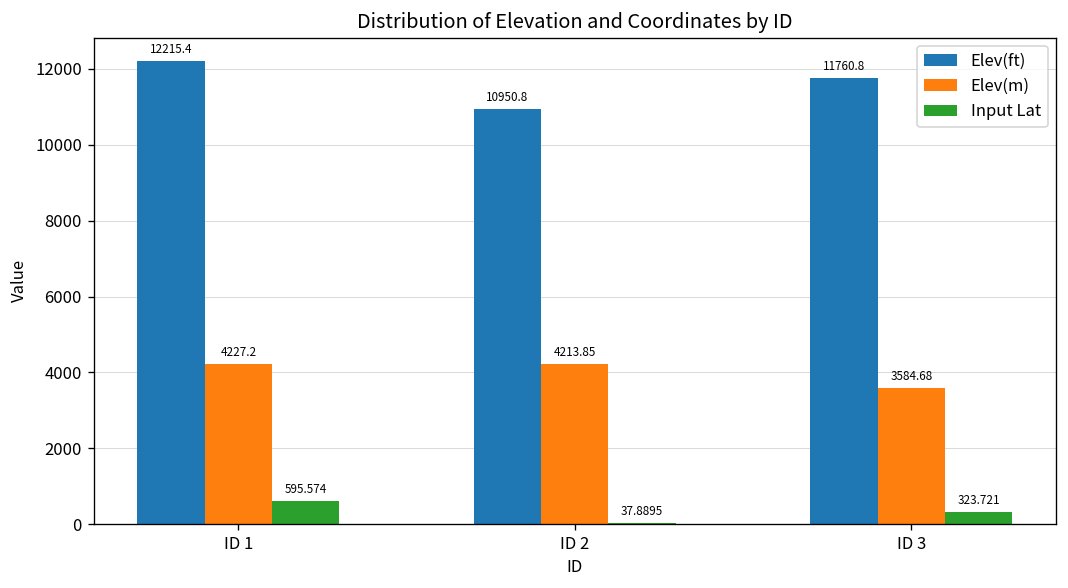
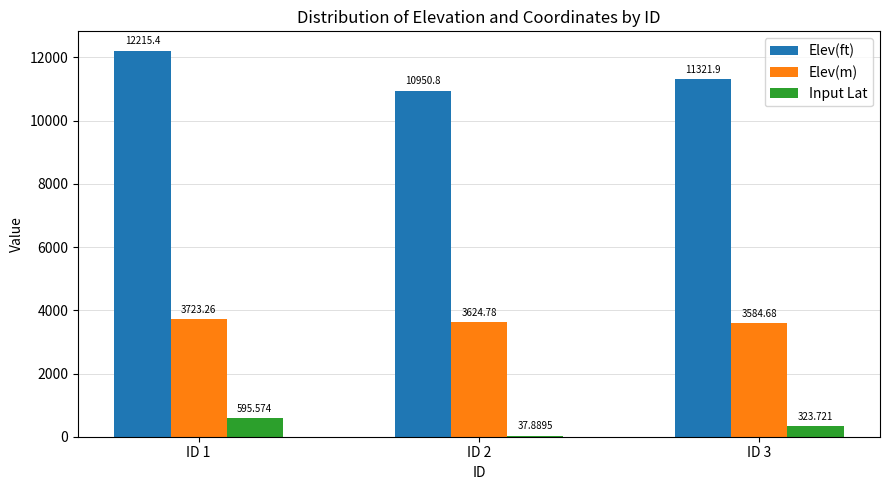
Elev(m), ID 1: 4227.2 -> 3723.26
Elev(m), ID 2: 4213.85 -> 3624.78
Elev(ft), ID 3: 11760.8 -> 11321.9
